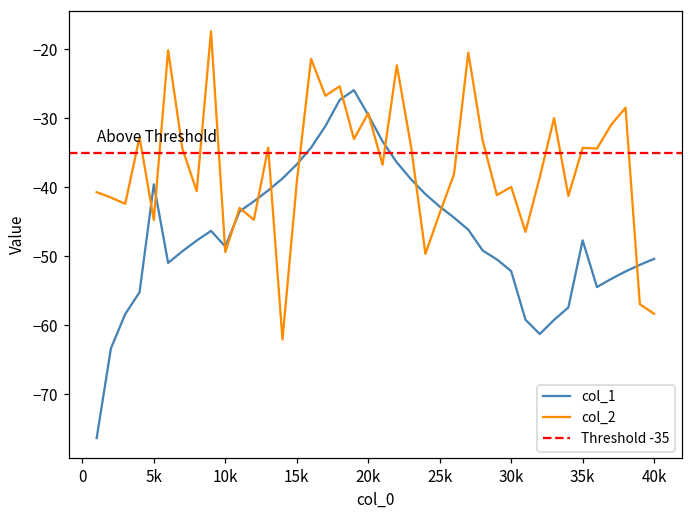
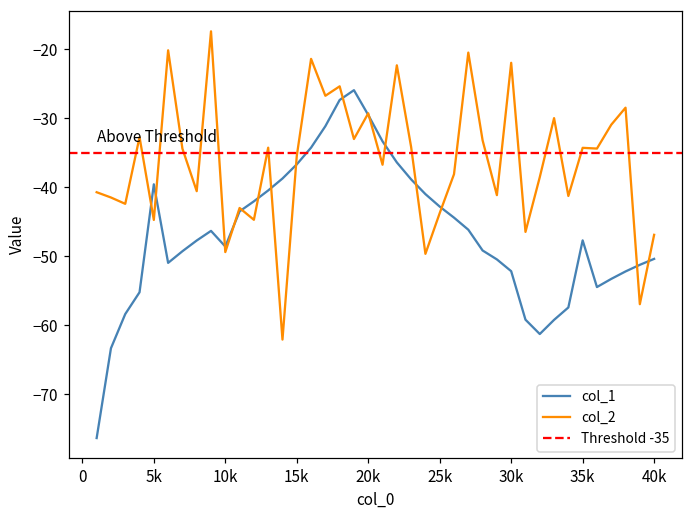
col_2, 15k: -39 -> -35
col_2, 30k: -40 -> -22
col_2, 40k: -58 -> -47
